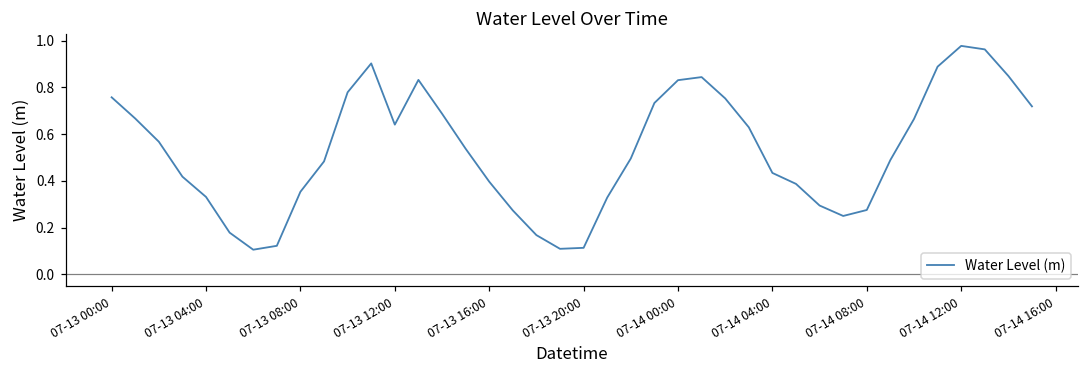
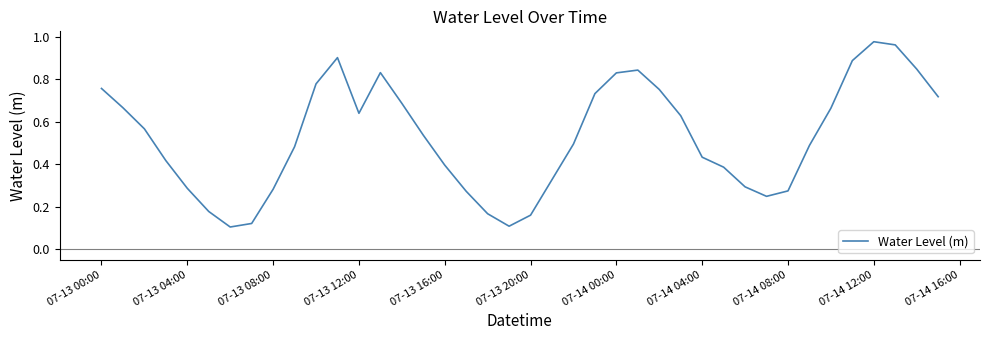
07-13 04:00: 0.33 -> 0.29
07-13 08:00: 0.35 -> 0.28
07-13 20:00: 0.11 -> 0.16
